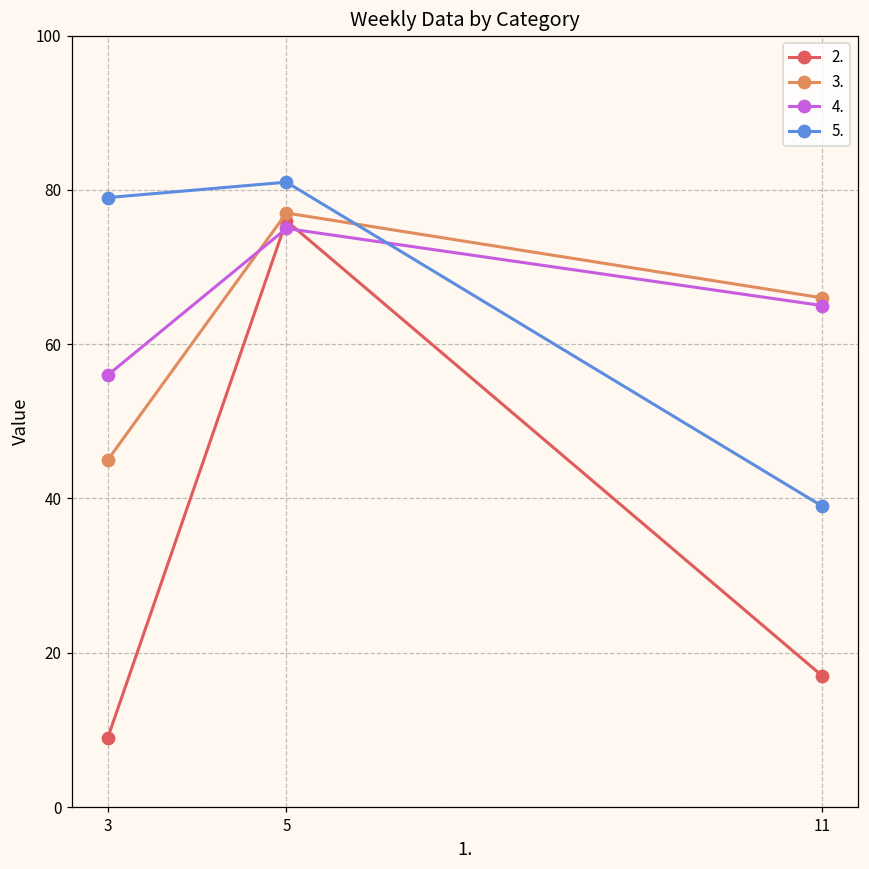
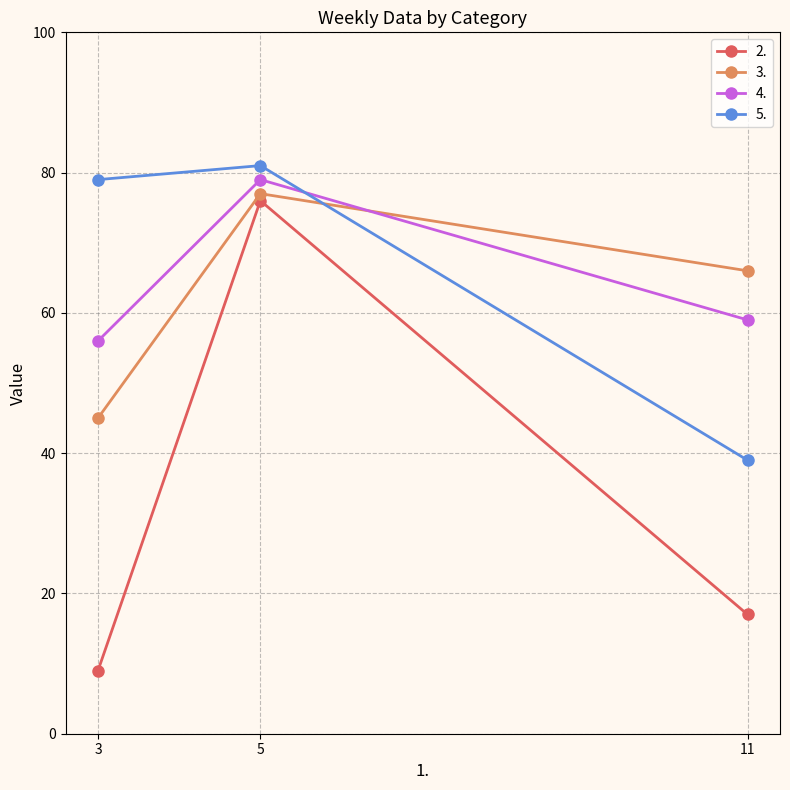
4., 5: 75 -> 79
4., 11: 65 -> 59
